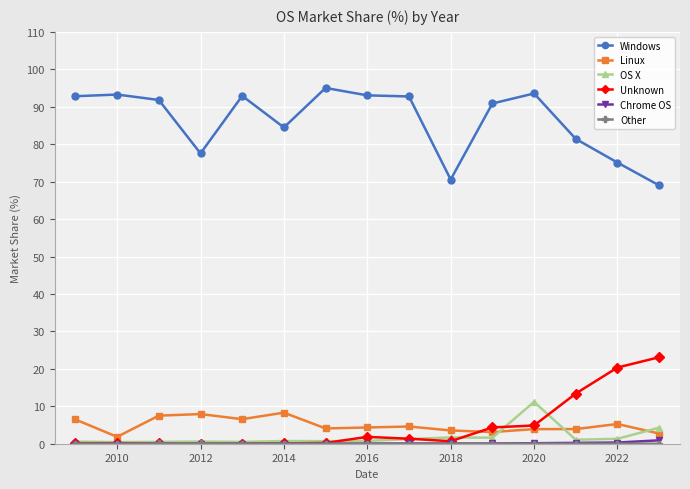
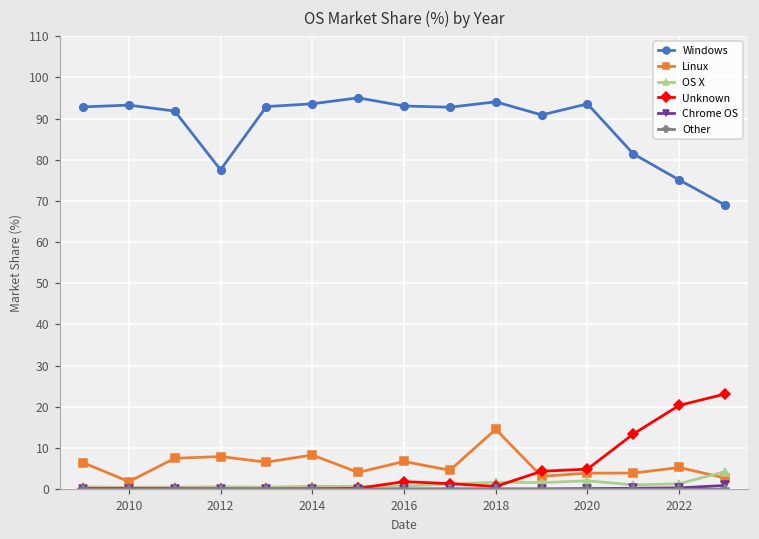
Windows, 2014: 84 -> 94
Linux, 2016: 4 -> 7
Windows, 2018: 71 -> 94
Linux, 2018: 4 -> 15
OS X, 2020: 11 -> 2
